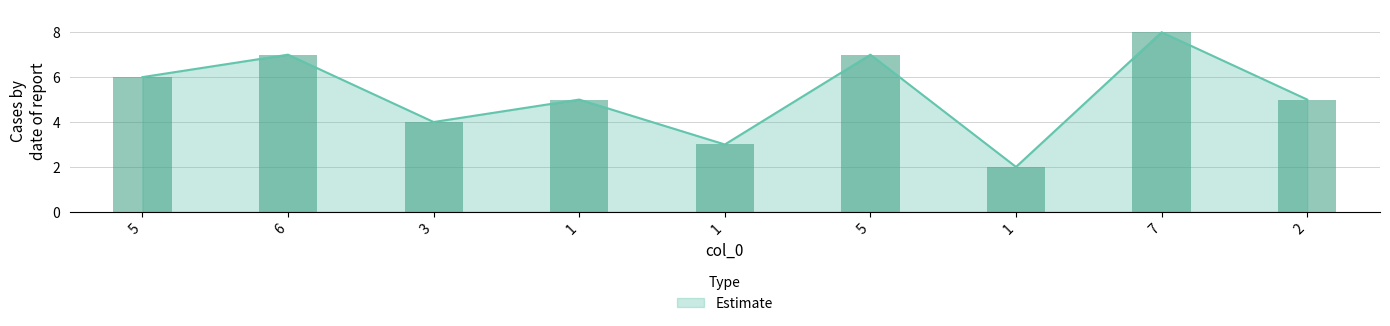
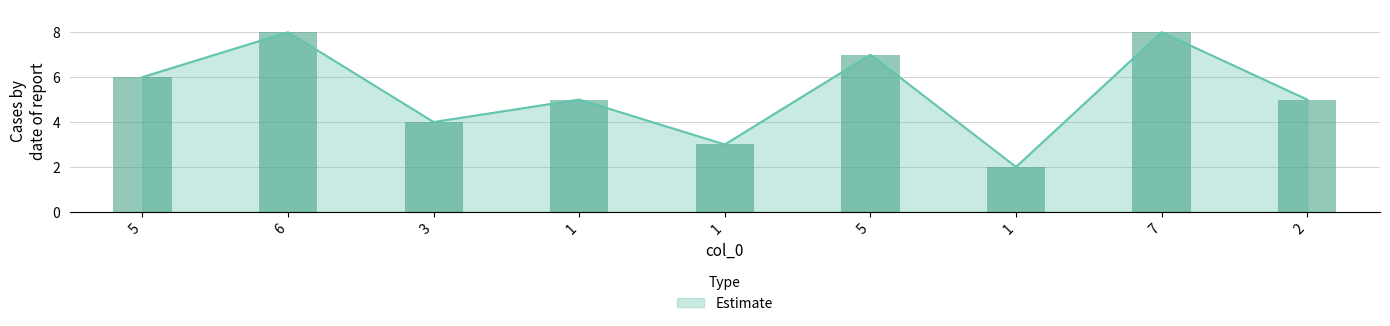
6: 7 -> 8
